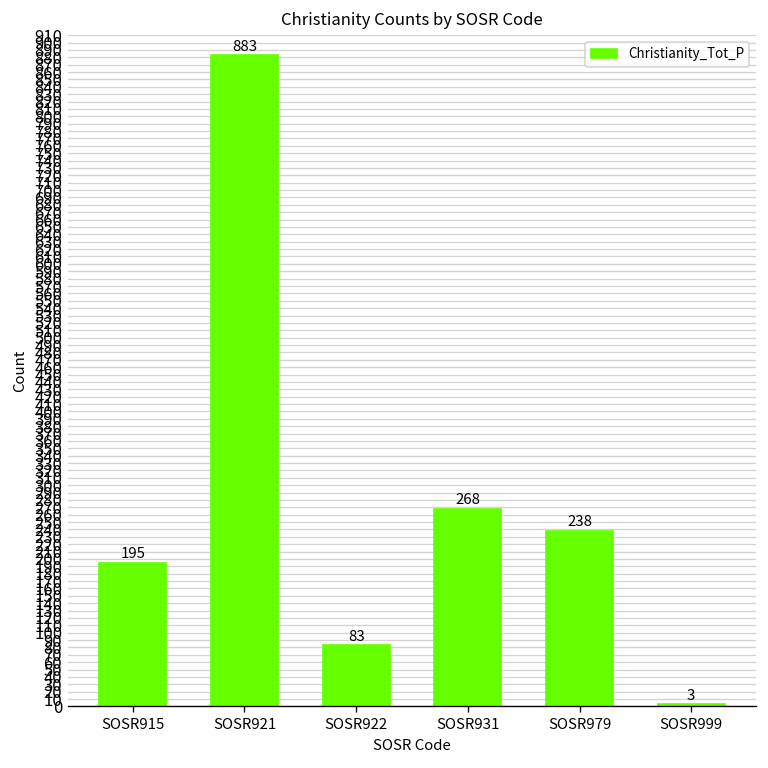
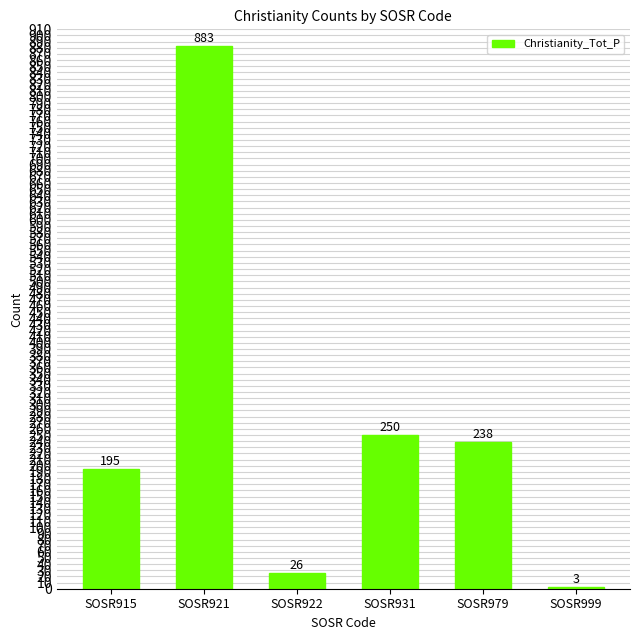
SOSR922: 83 -> 26
SOSR931: 268 -> 250
